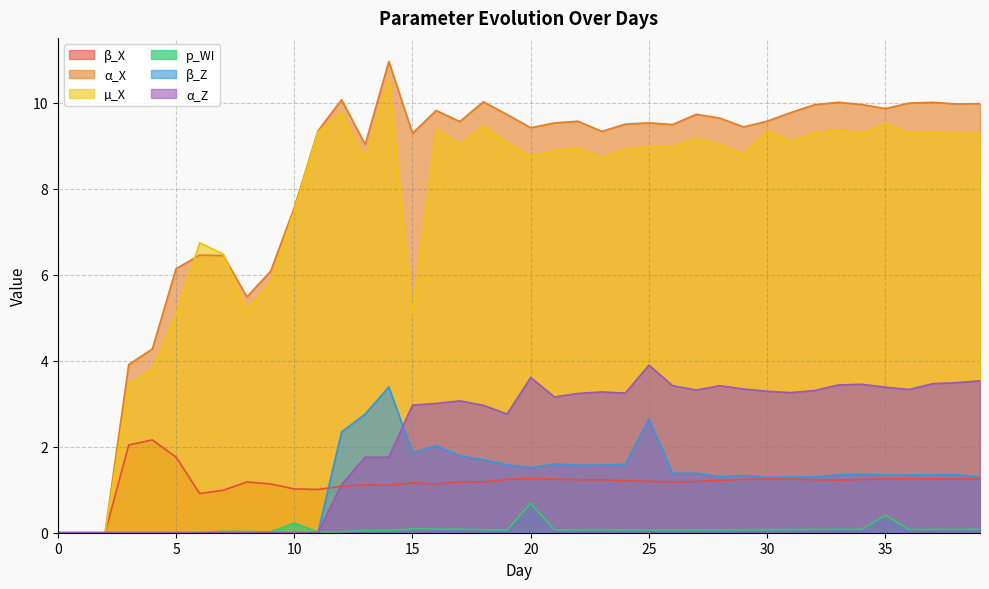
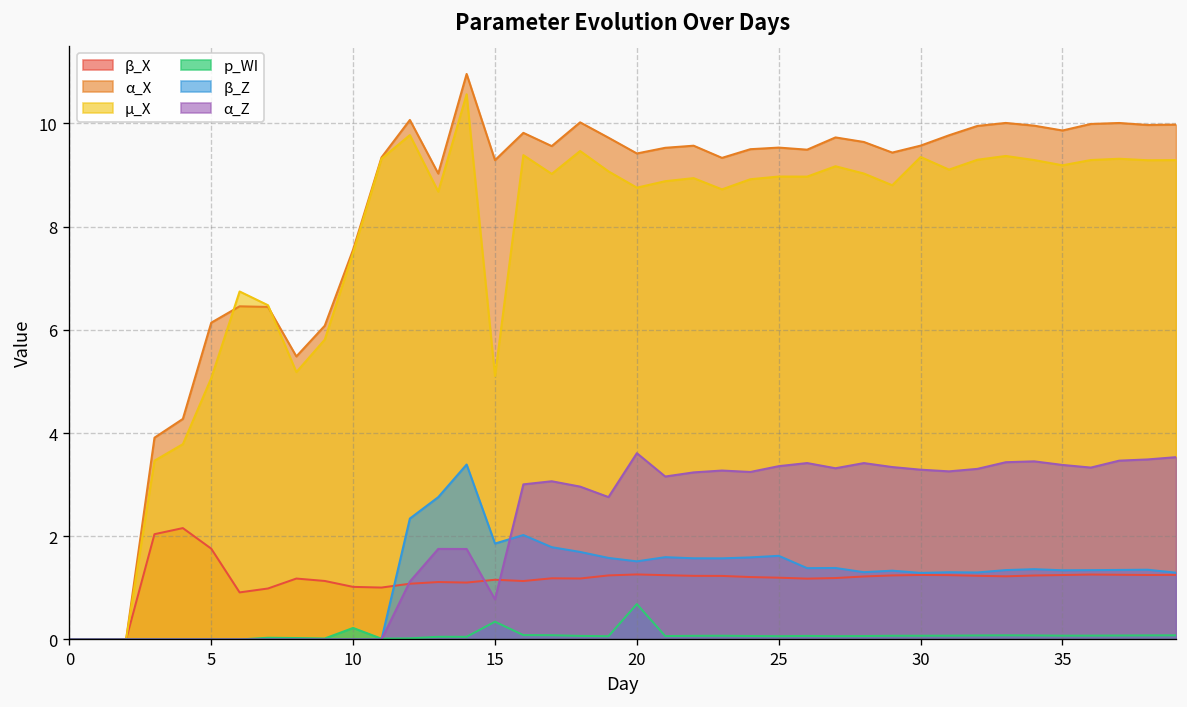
p_WI, 15: 0.1 -> 0.3
α_Z, 15: 3.0 -> 0.8
β_Z, 25: 2.6 -> 1.6
α_Z, 25: 3.9 -> 3.4
µ_X, 35: 9.5 -> 9.2
p_WI, 35: 0.4 -> 0.1
